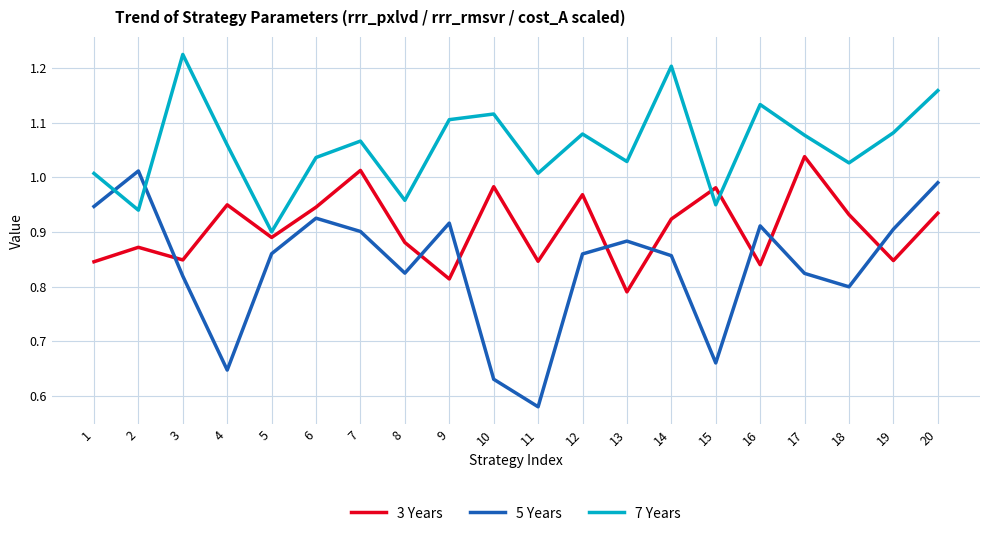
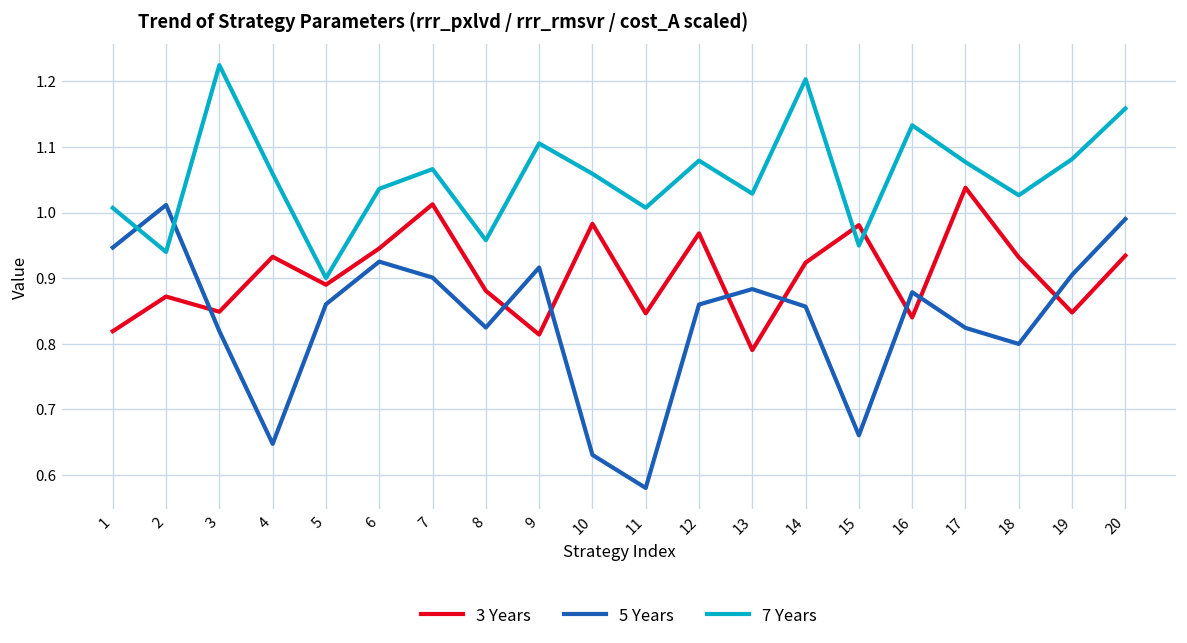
3 Years, 1: 0.85 -> 0.82
3 Years, 4: 0.95 -> 0.93
7 Years, 10: 1.12 -> 1.06
5 Years, 16: 0.91 -> 0.88
